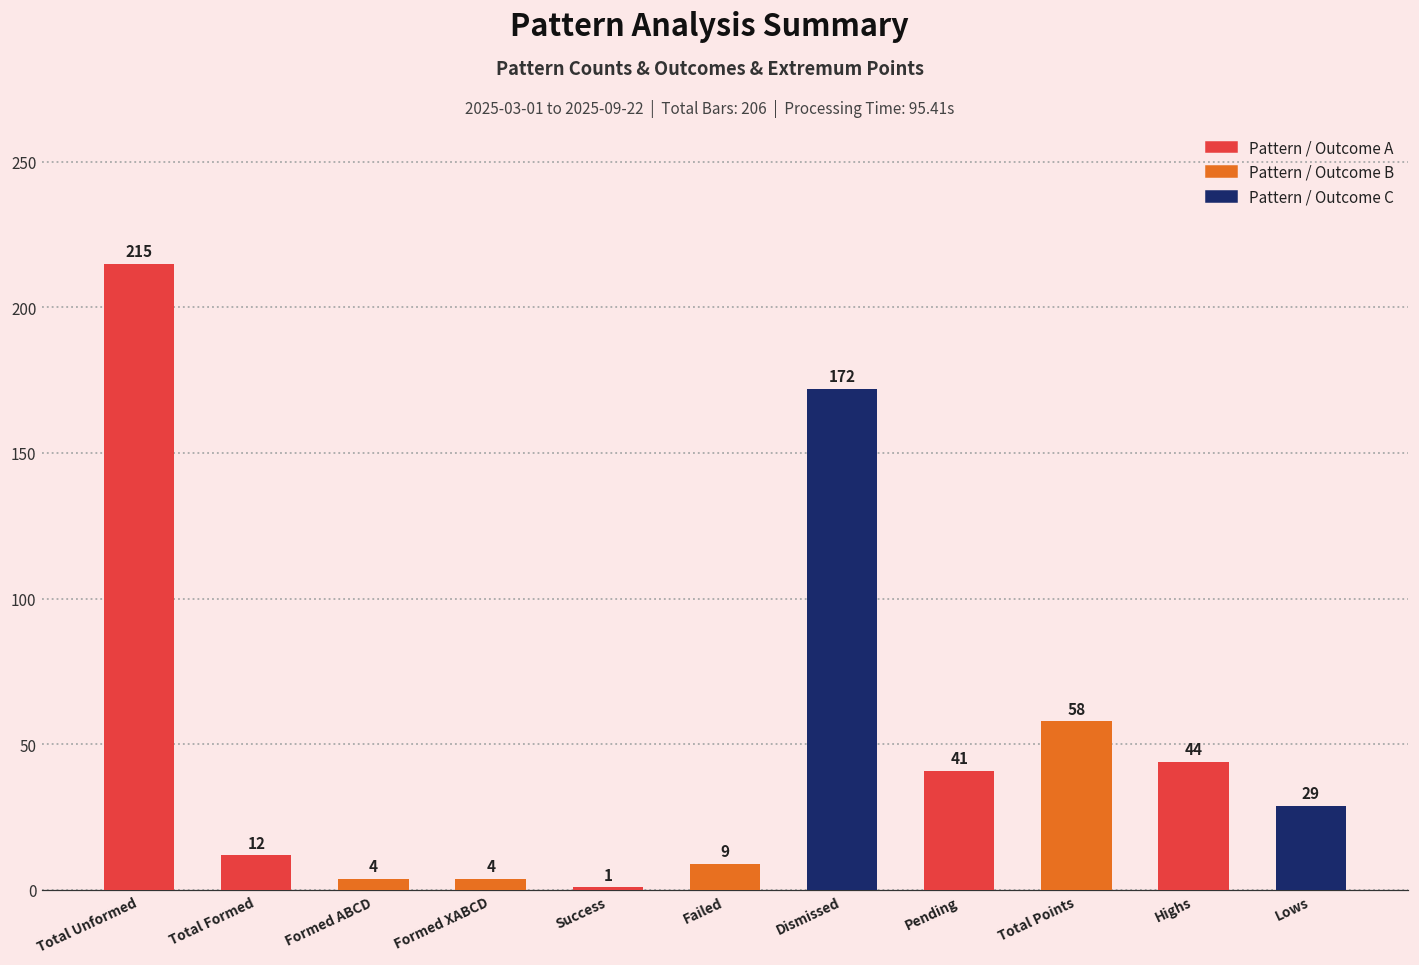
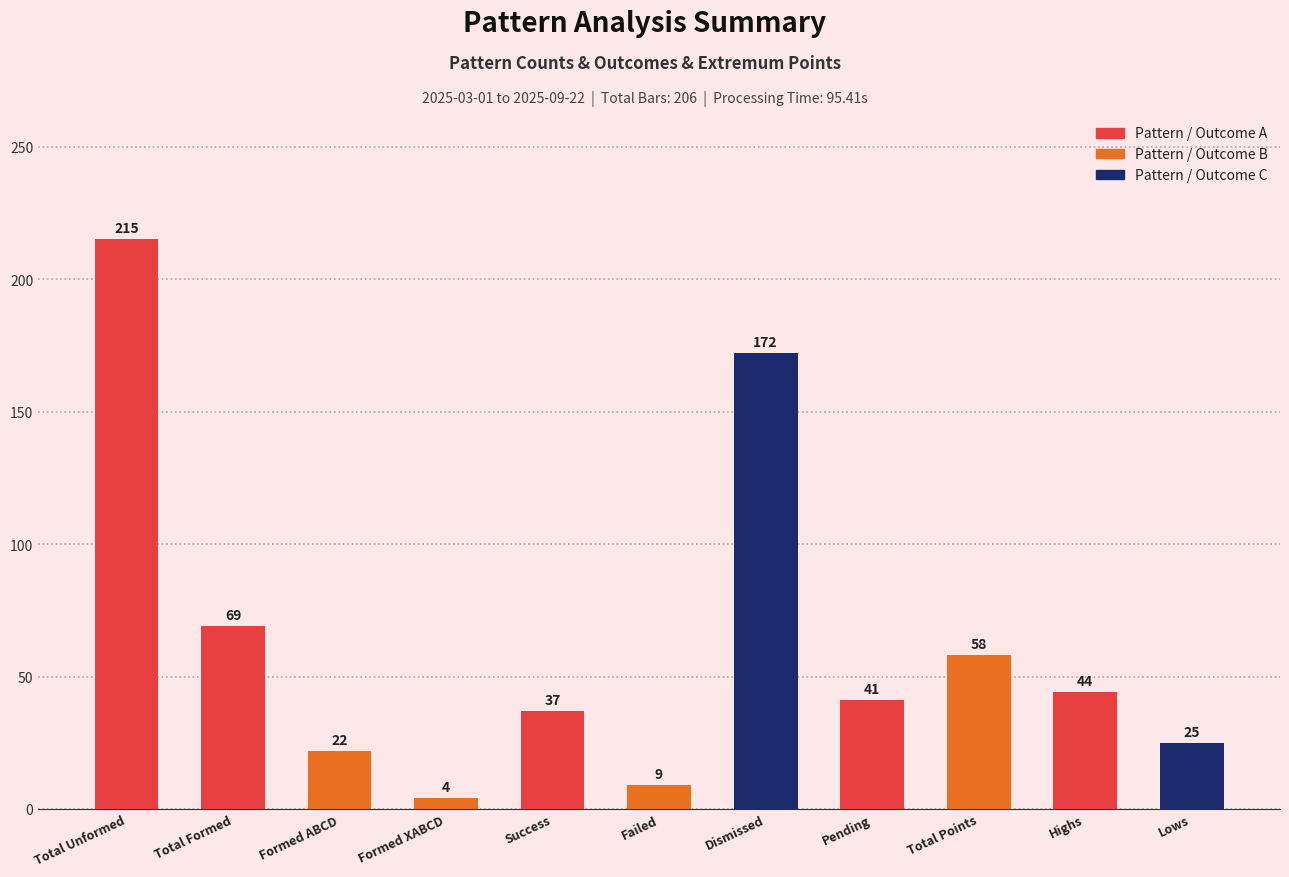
Total Formed: 12 -> 69
Formed ABCD: 4 -> 22
Success: 1 -> 37
Lows: 29 -> 25
